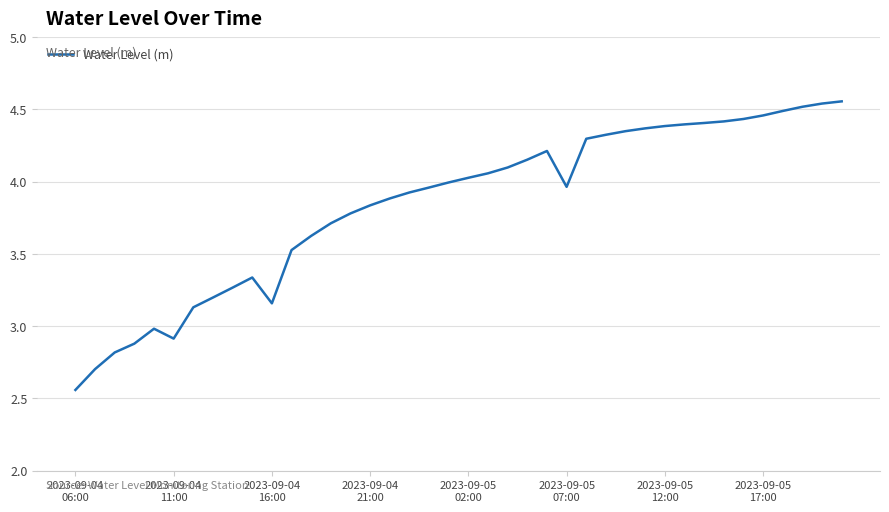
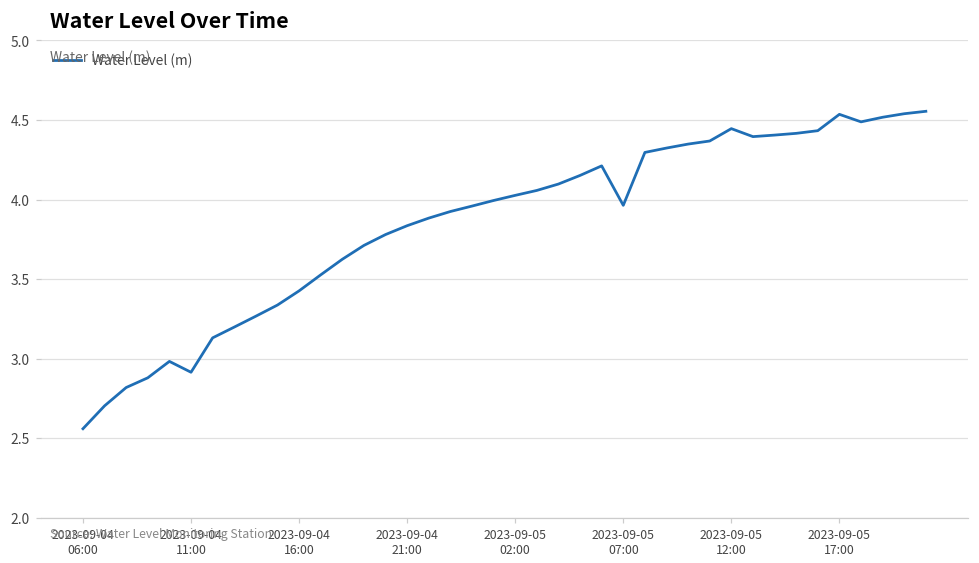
2023-09-04 16:00: 3.16 -> 3.43
2023-09-05 12:00: 4.38 -> 4.45
2023-09-05 17:00: 4.46 -> 4.54
